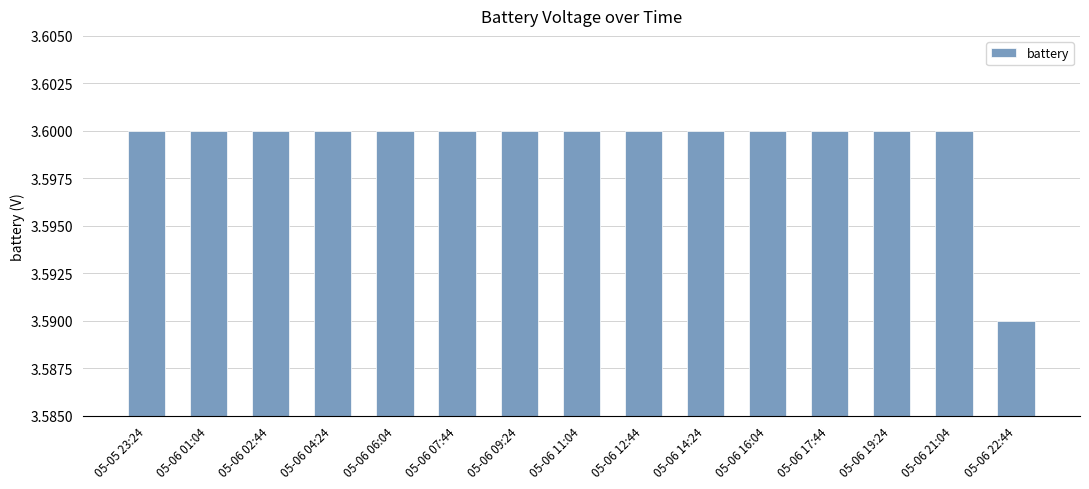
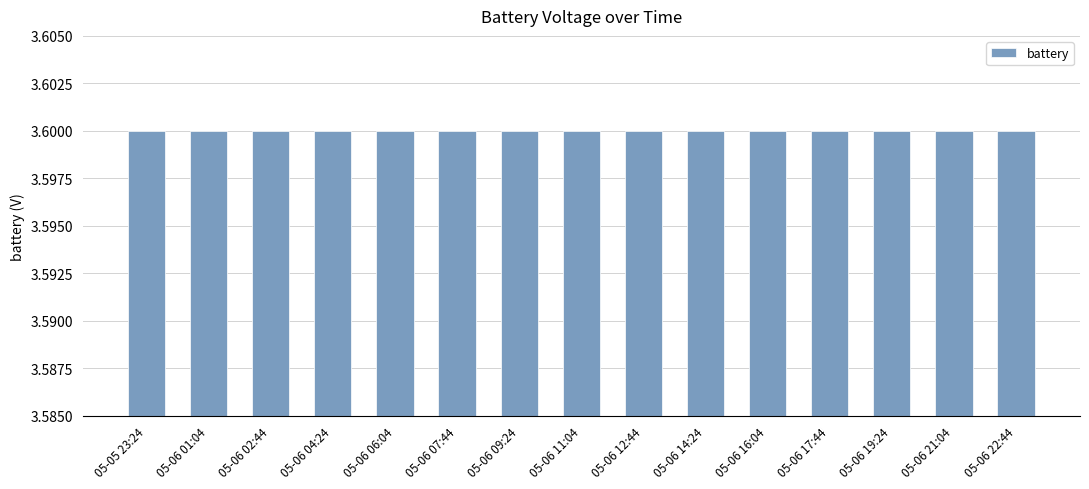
05-06 22:44: 3.59 -> 3.60
